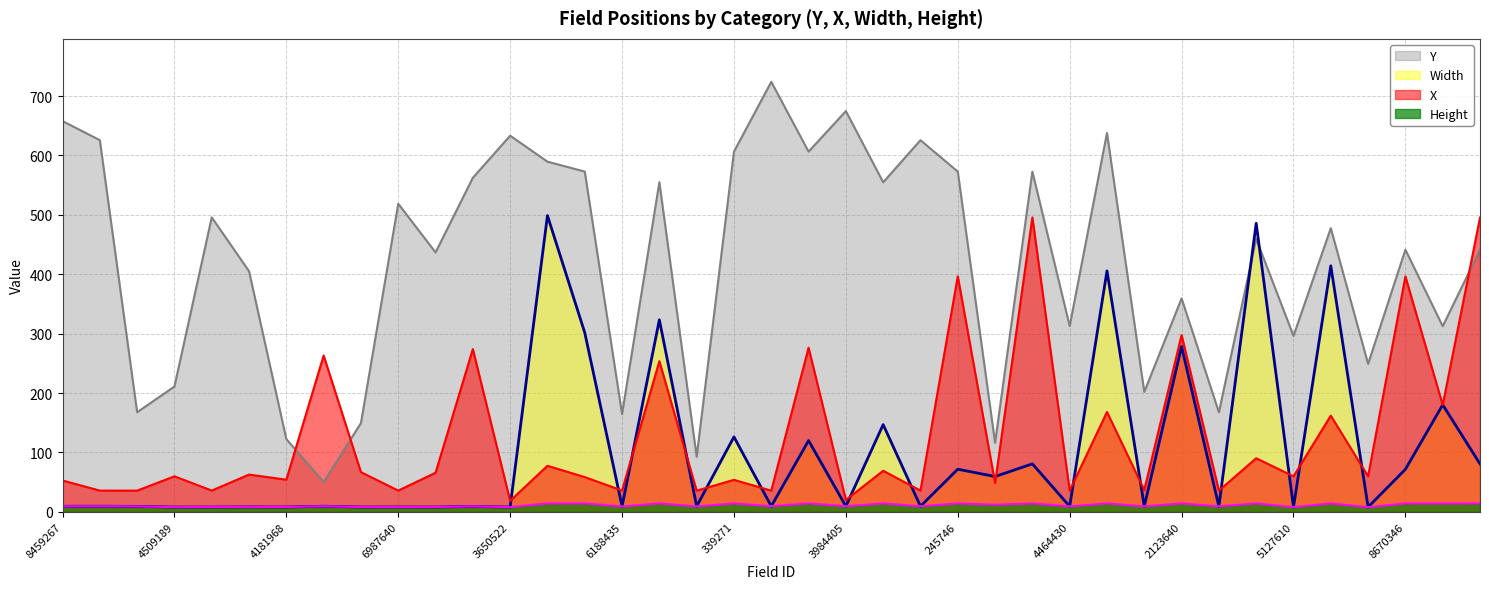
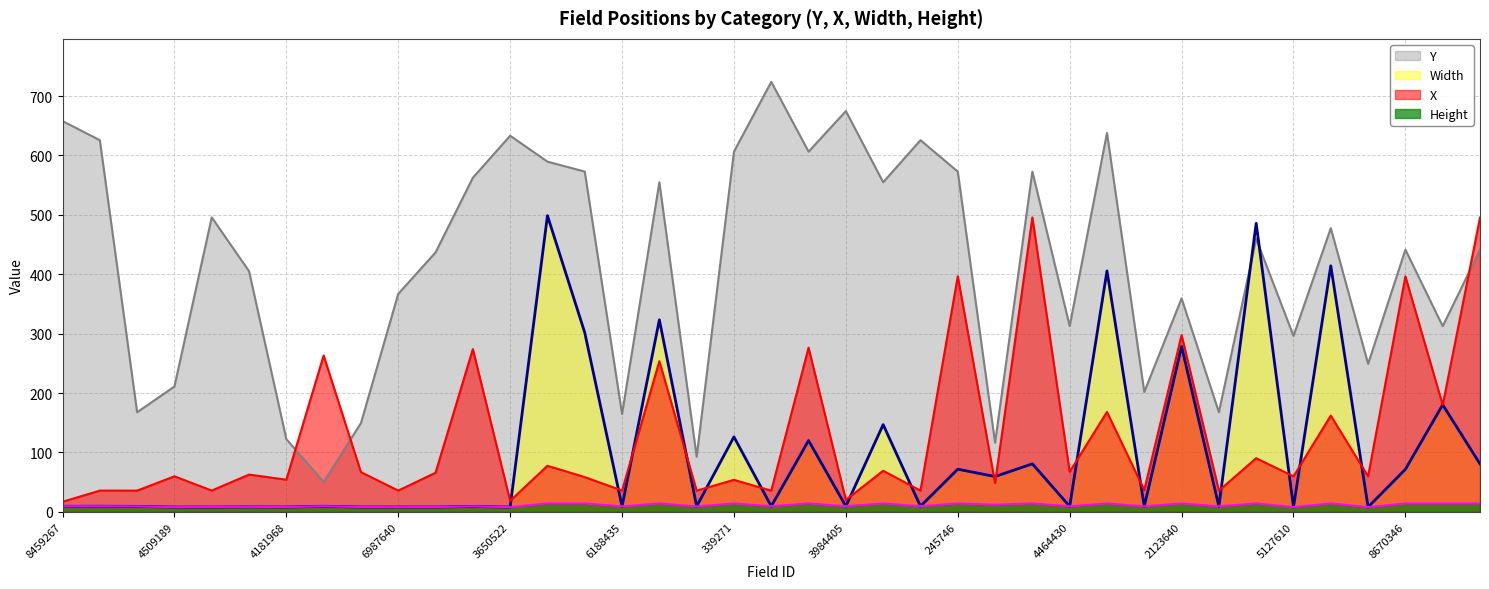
X, 8459267: 50 -> 20
Y, 6987640: 520 -> 370
X, 4464430: 40 -> 70
